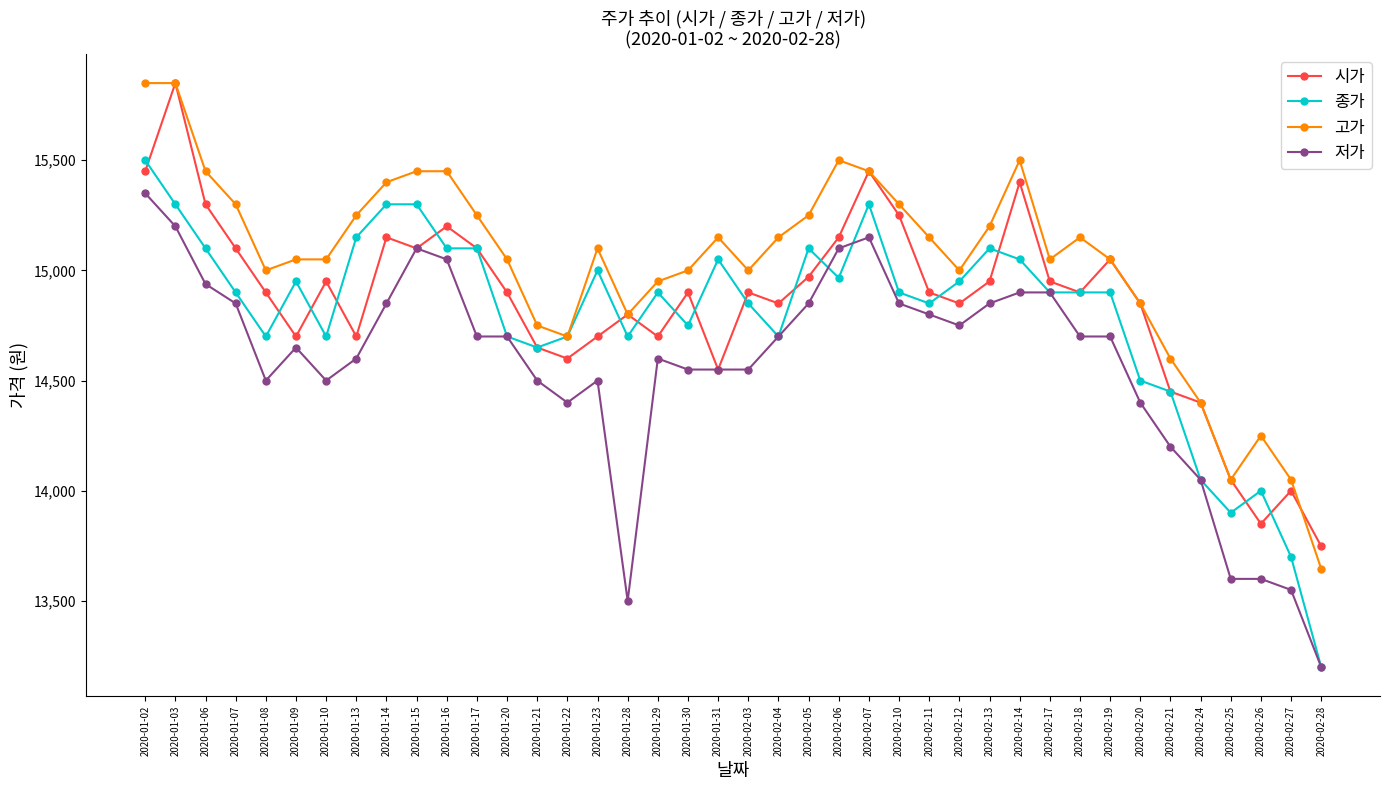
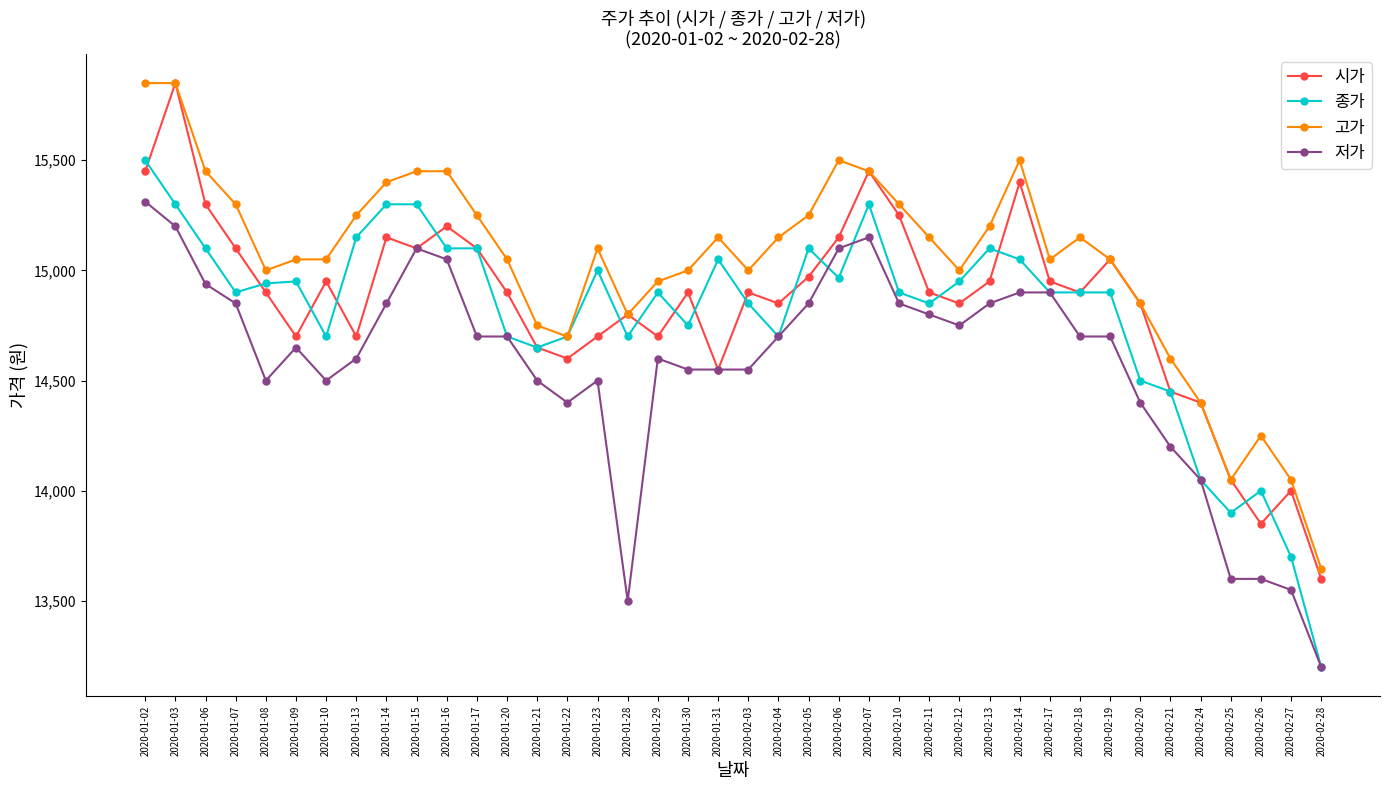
저가, 2020-01-02: 15,350 -> 15,310
종가, 2020-01-08: 14,700 -> 14,940
시가, 2020-02-28: 13,750 -> 13,600
